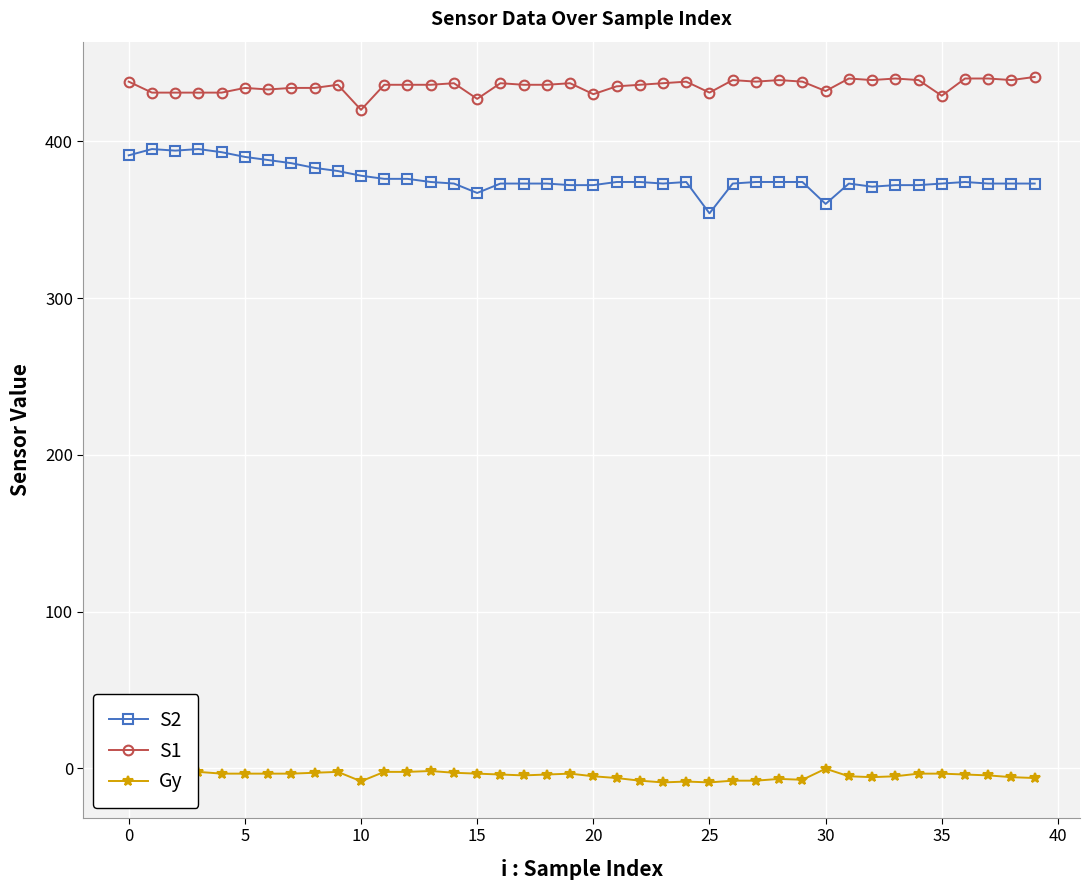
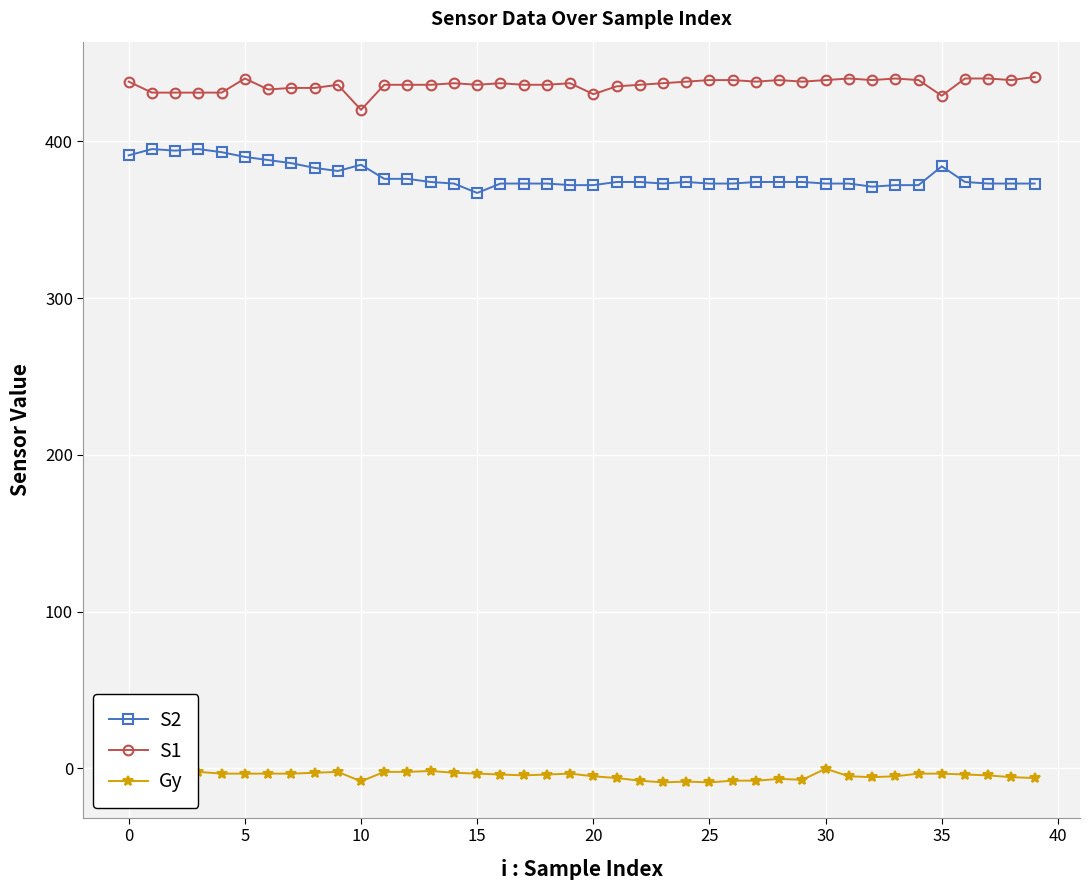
S1, 5: 434 -> 440
S2, 10: 378 -> 385
S1, 15: 427 -> 436
S2, 25: 354 -> 373
S1, 25: 431 -> 439
S2, 30: 360 -> 373
S1, 30: 432 -> 439
S2, 35: 373 -> 384
